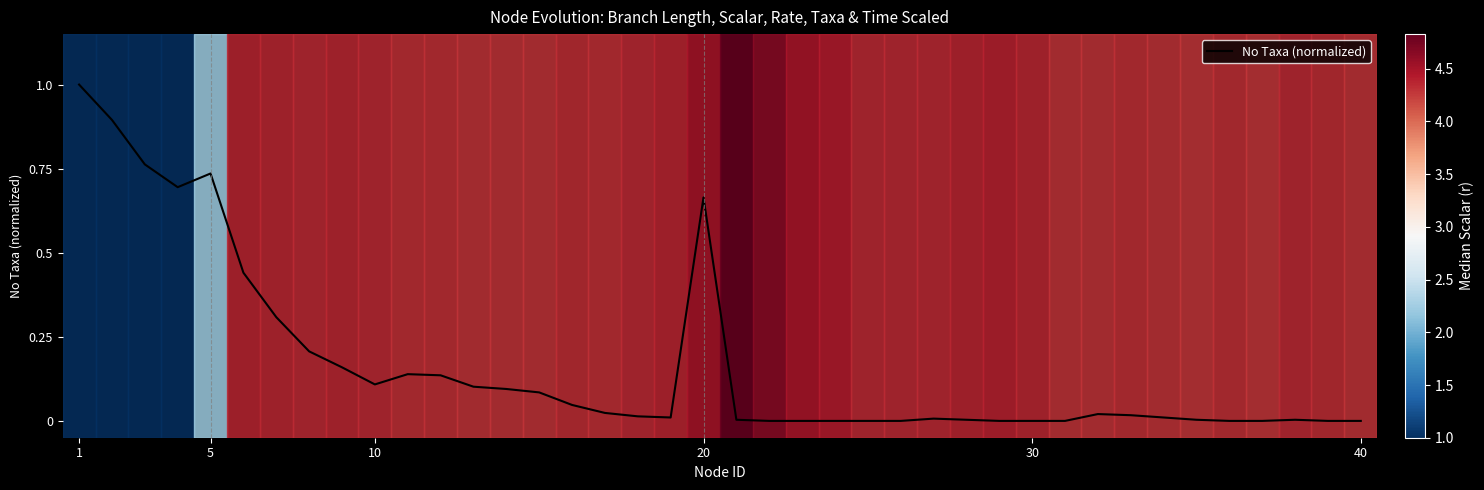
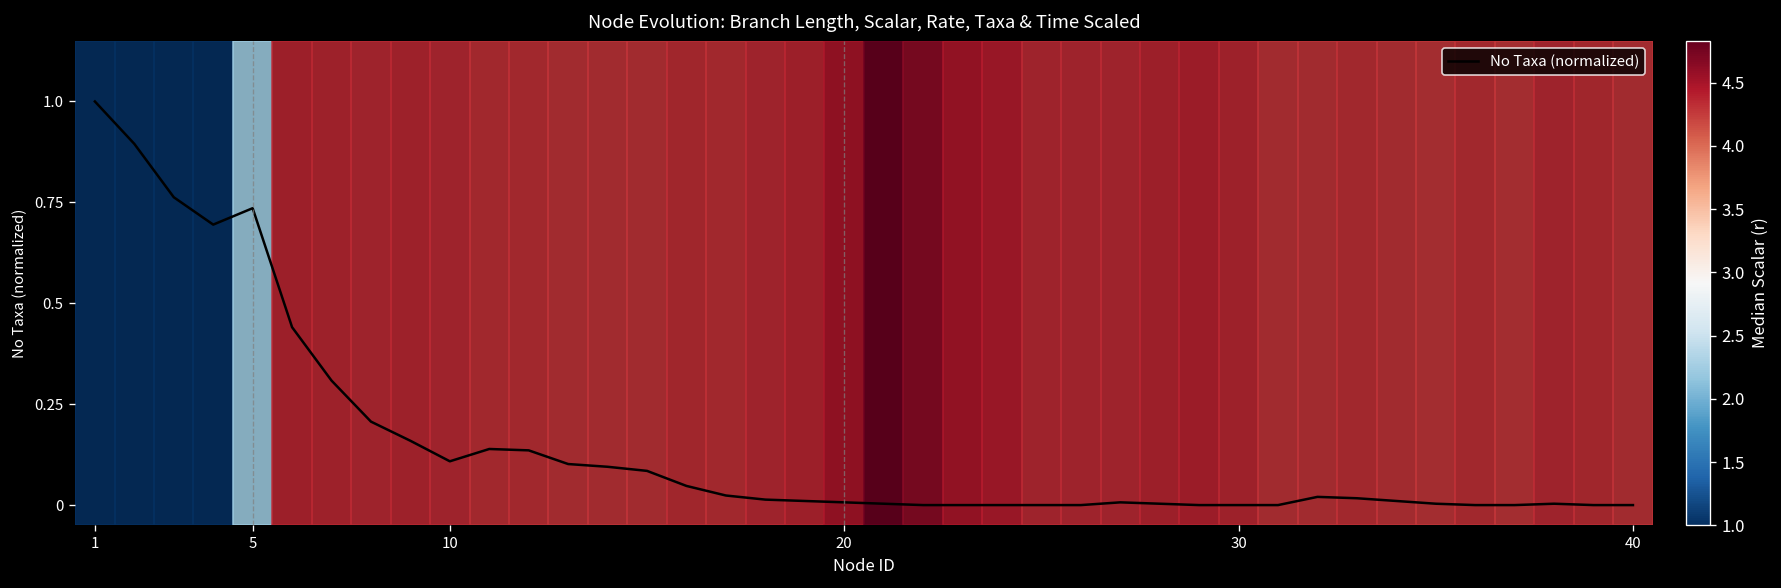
20: 0.66 -> 0.01
